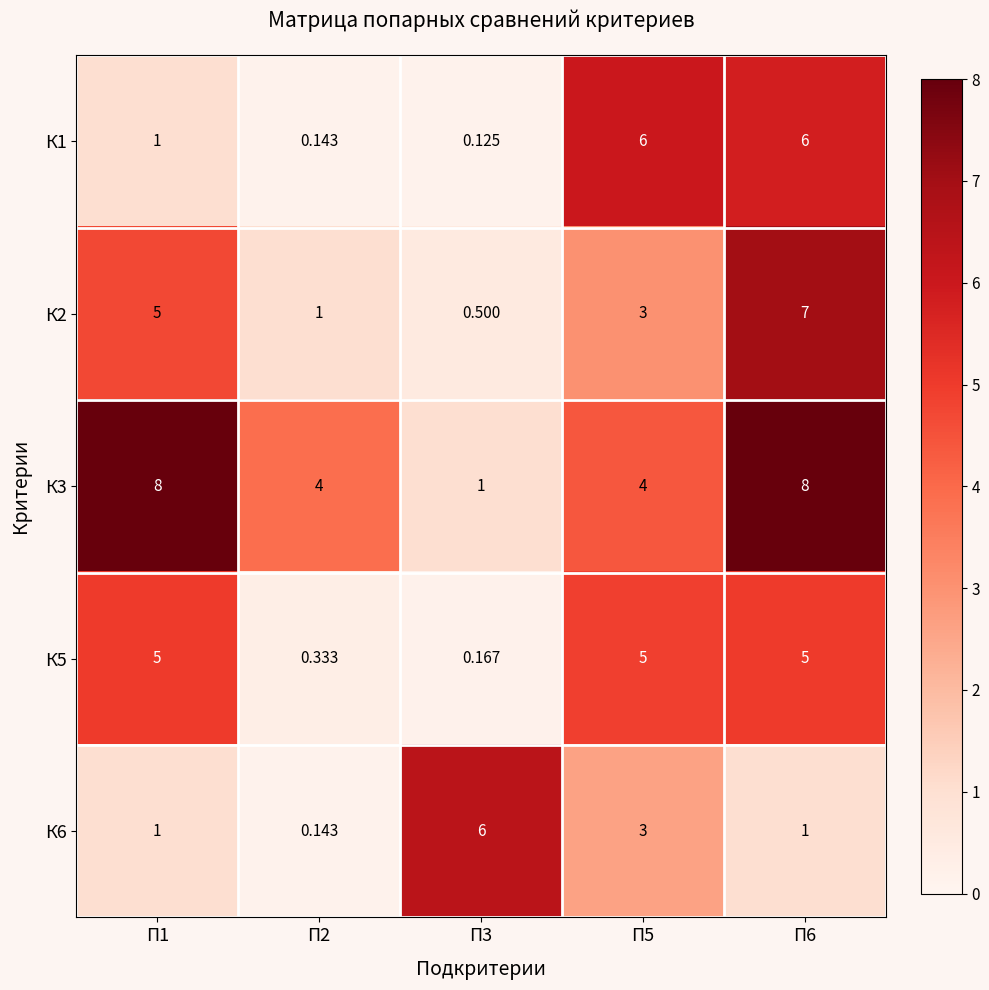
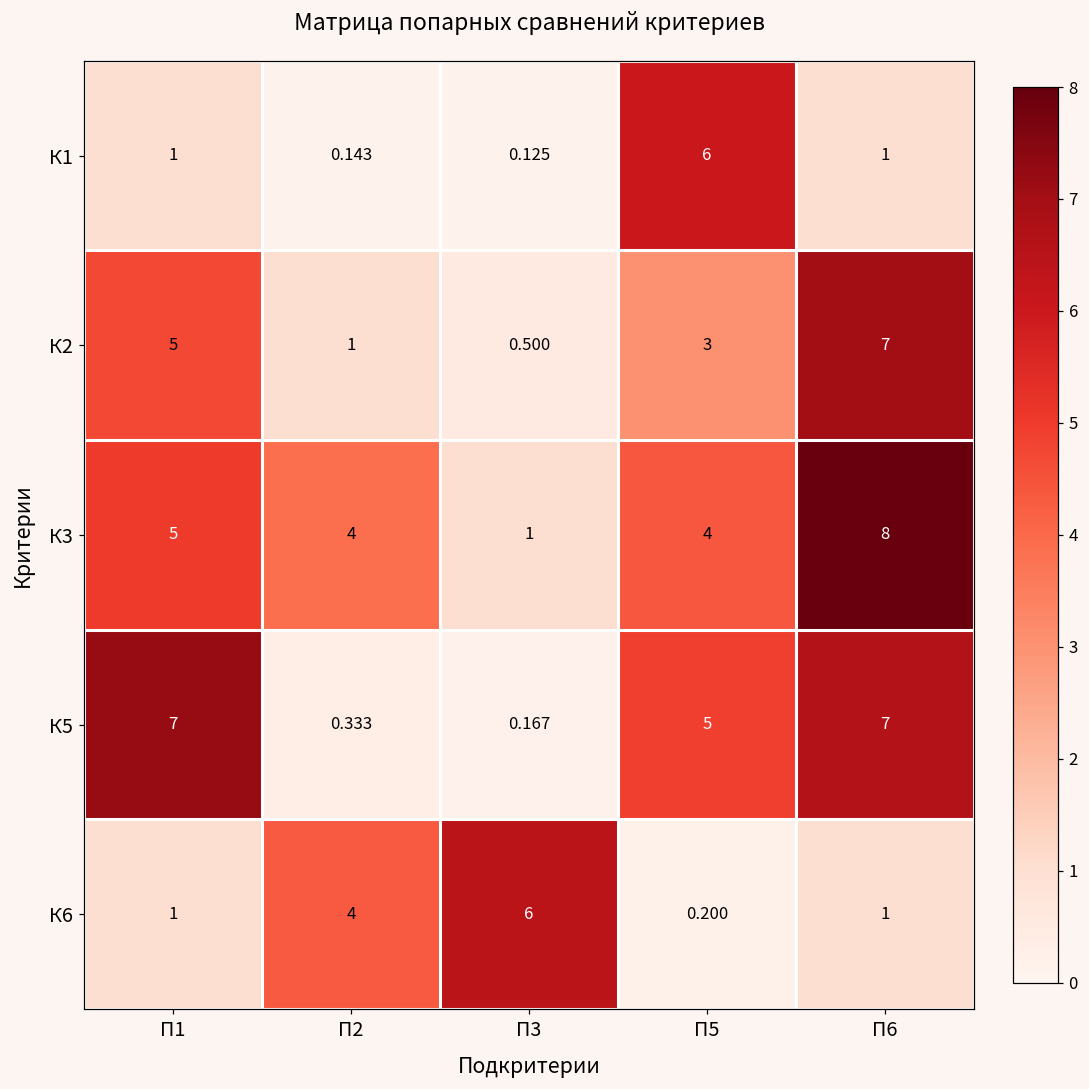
К1, П6: 6 -> 1
К3, П1: 8 -> 5
К5, П1: 5 -> 7
К5, П6: 5 -> 7
К6, П2: 0.143 -> 4
К6, П5: 3 -> 0.200
